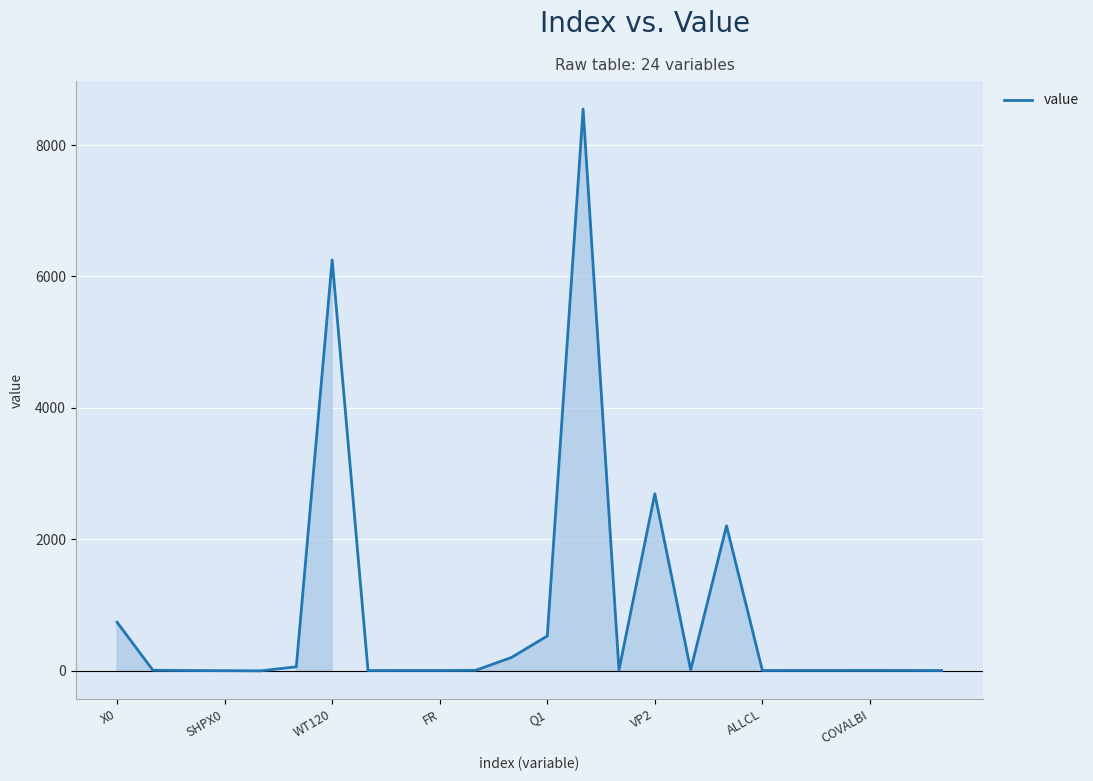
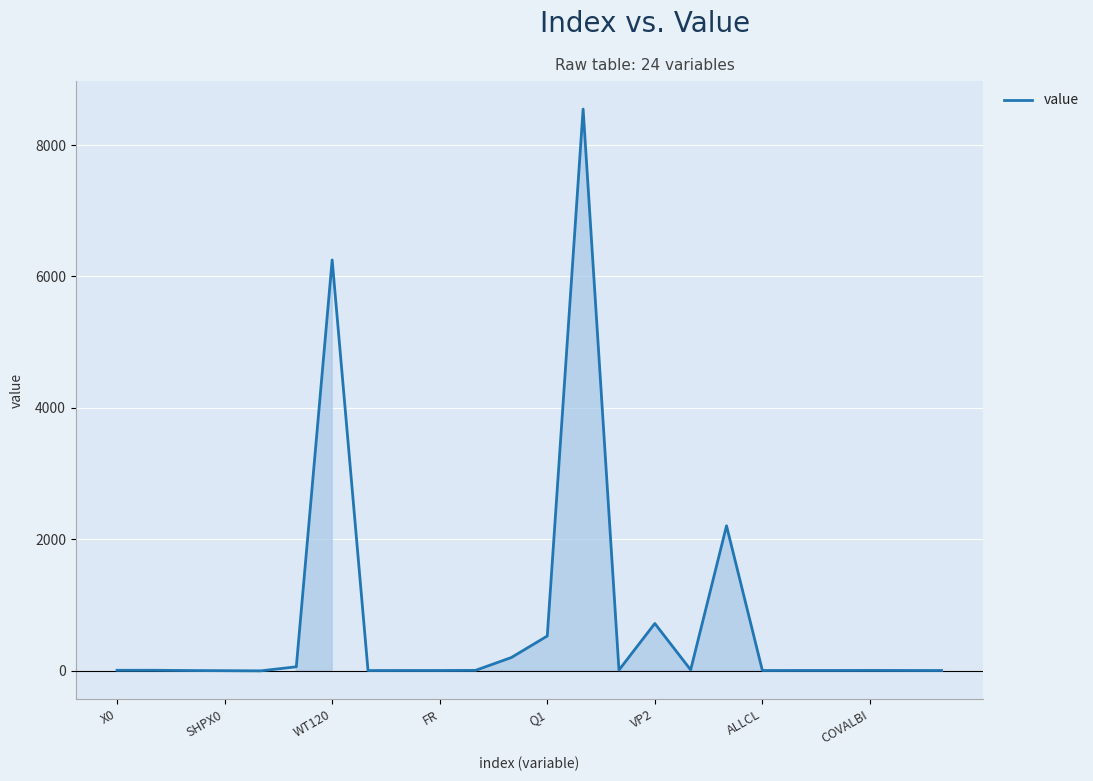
X0: 700 -> 0
VP2: 2700 -> 700
